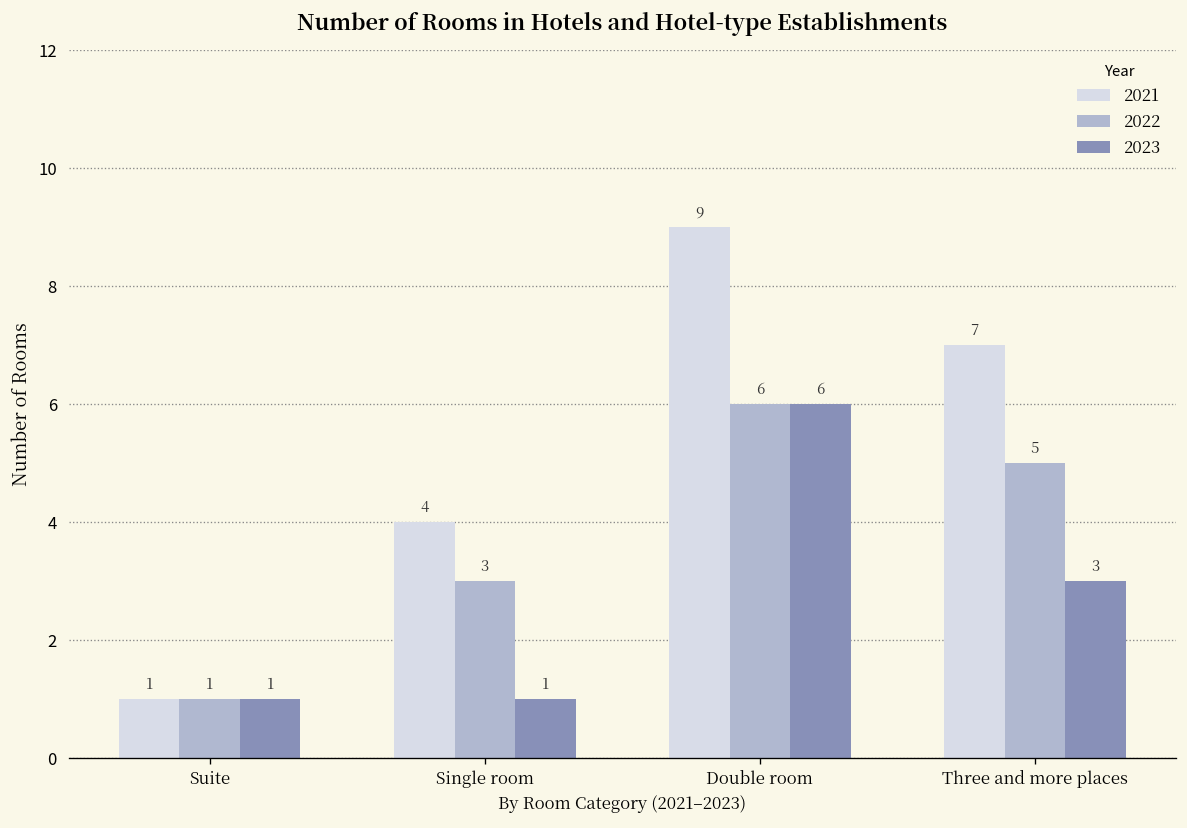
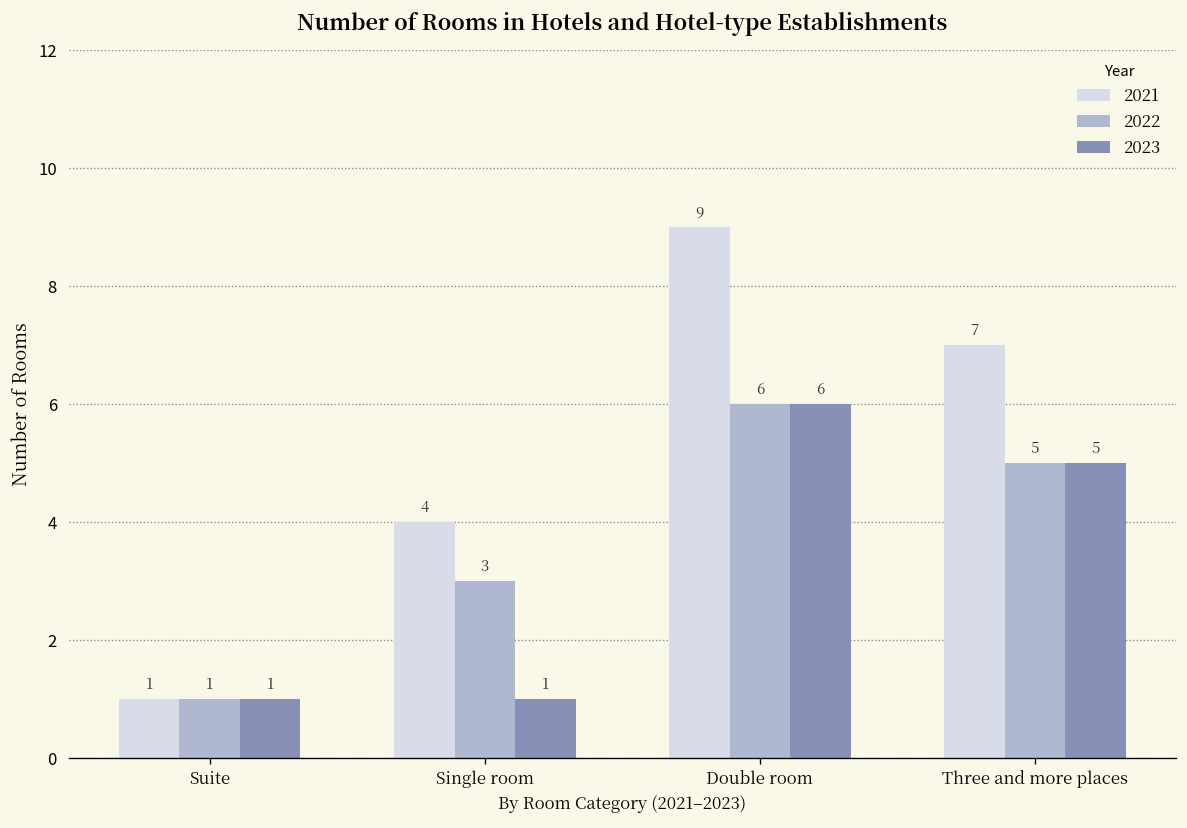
2023, Three and more places: 3 -> 5
